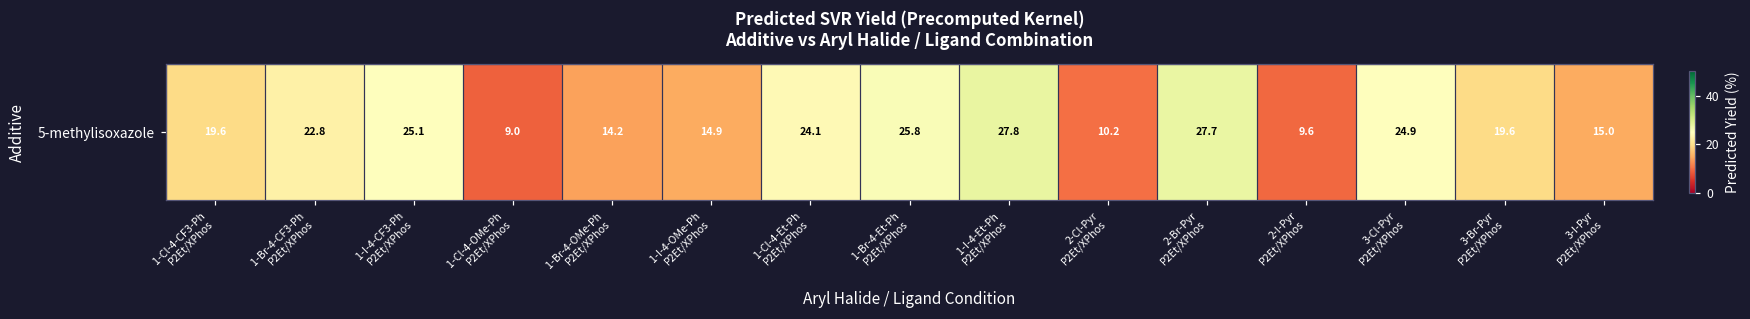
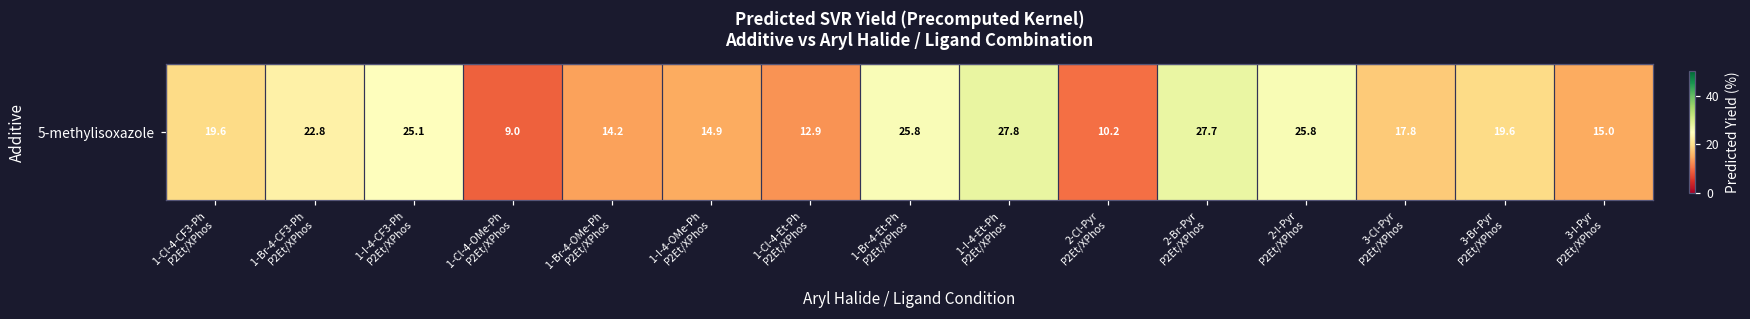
5-methylisoxazole, 1-Cl-4-Et-Ph P2Et/XPhos: 24.1 -> 12.9
5-methylisoxazole, 2-I-Pyr P2Et/XPhos: 9.6 -> 25.8
5-methylisoxazole, 3-Cl-Pyr P2Et/XPhos: 24.9 -> 17.8
